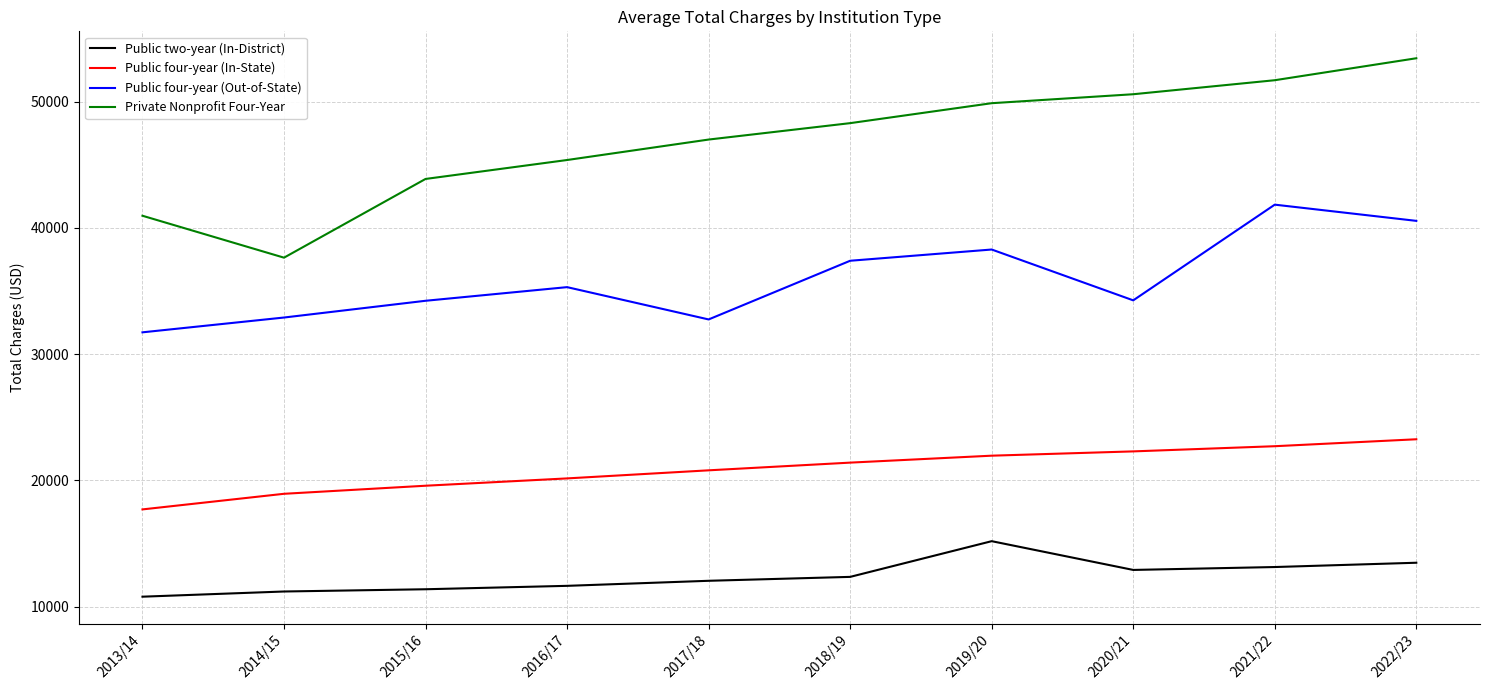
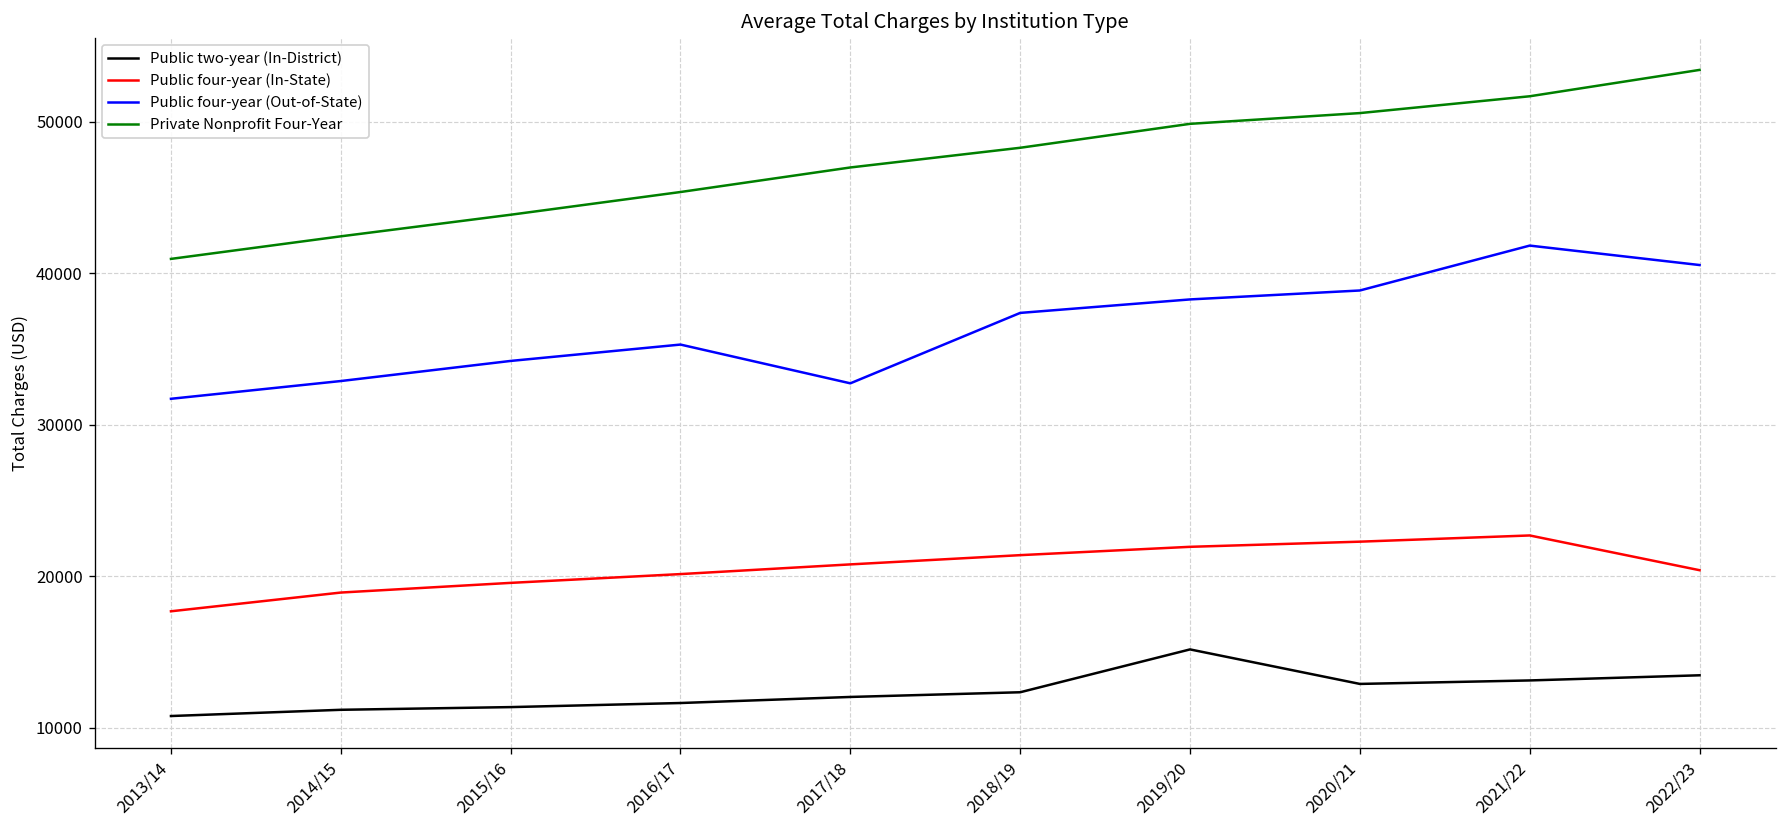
Private Nonprofit Four-Year, 2014/15: 37600 -> 42400
Public four-year (Out-of-State), 2020/21: 34300 -> 38900
Public four-year (In-State), 2022/23: 23300 -> 20400
